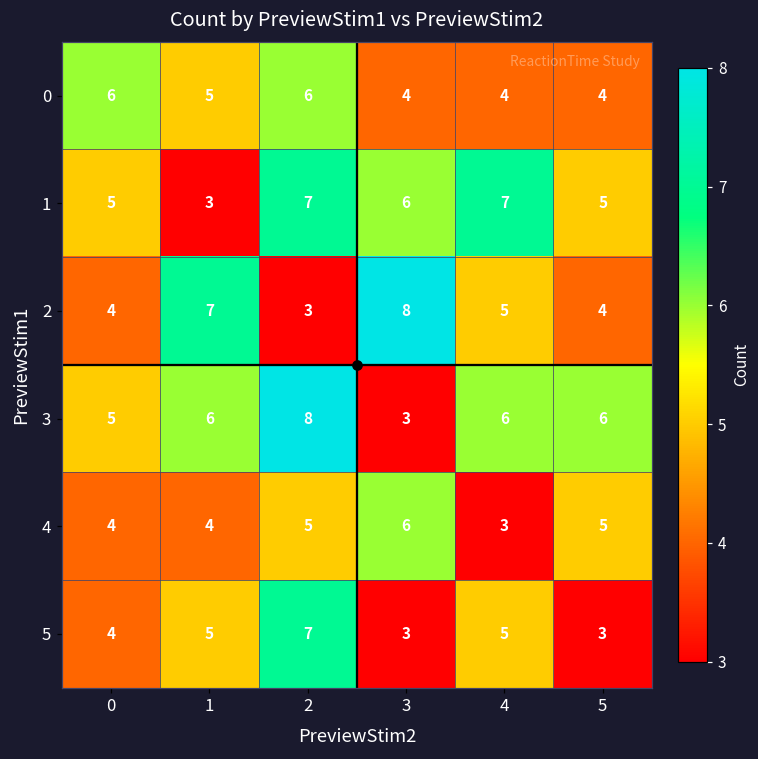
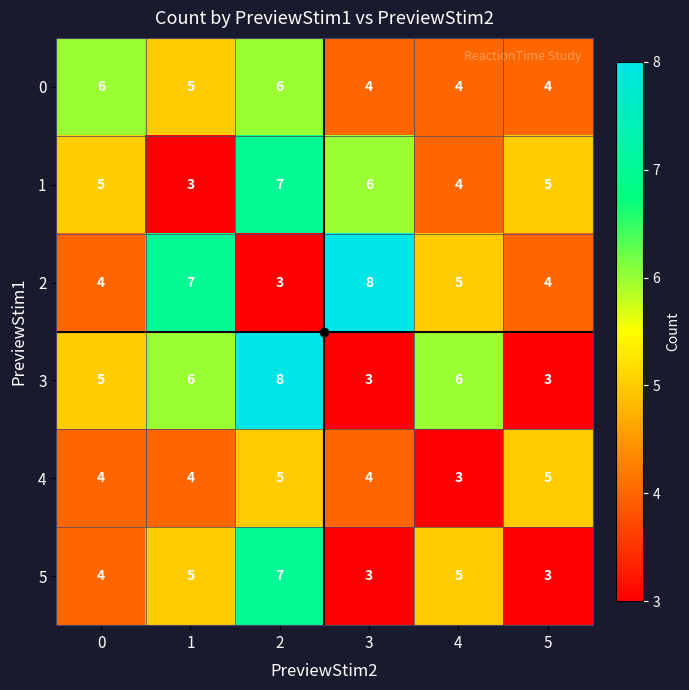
1, 4: 7 -> 4
3, 5: 6 -> 3
4, 3: 6 -> 4
